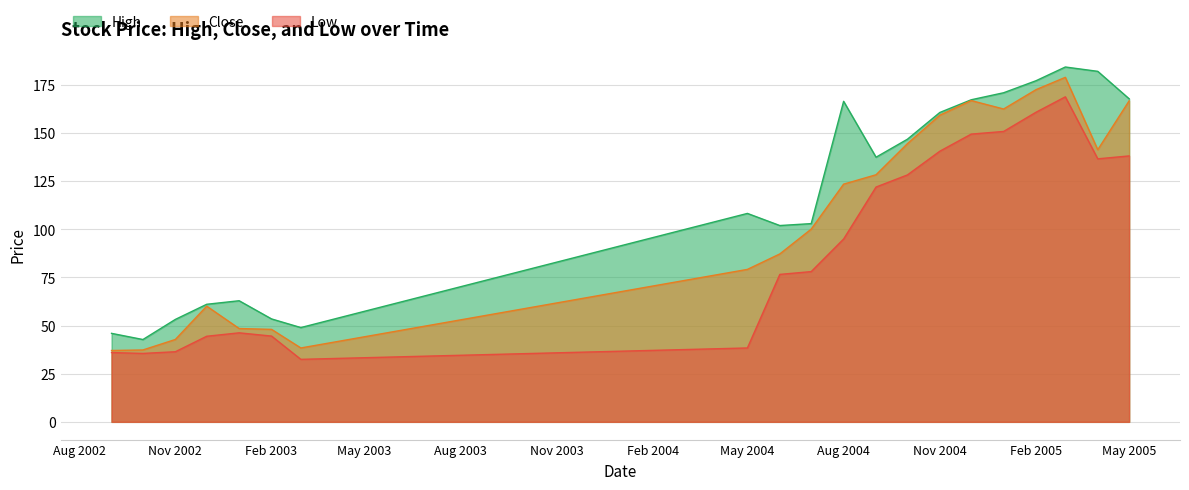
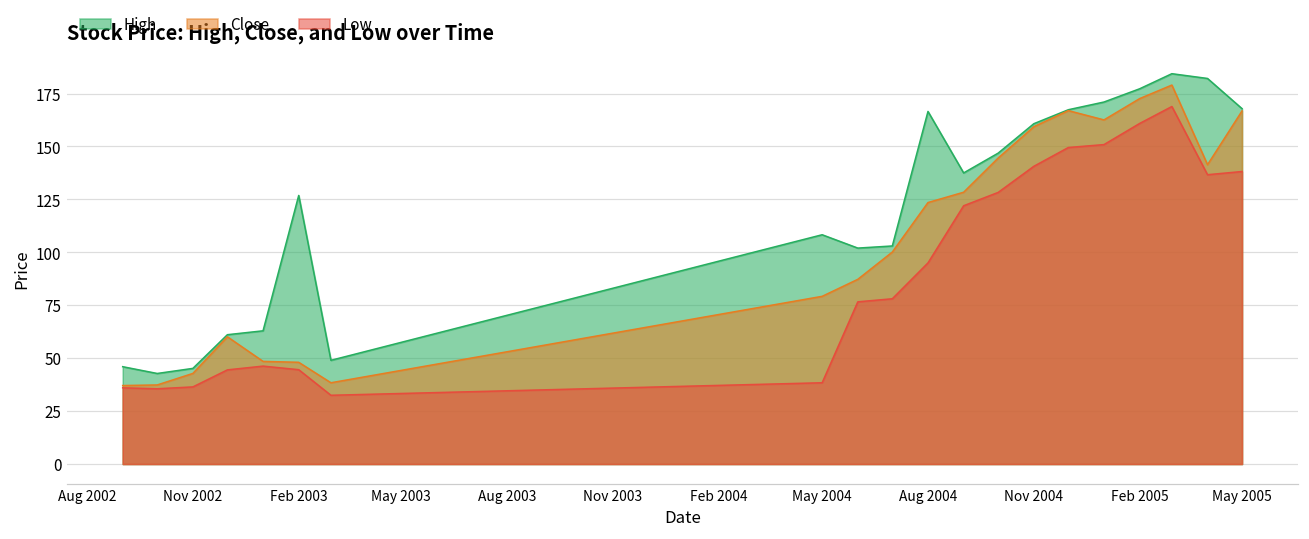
High, Nov 2002: 53 -> 45
High, Feb 2003: 53 -> 127
